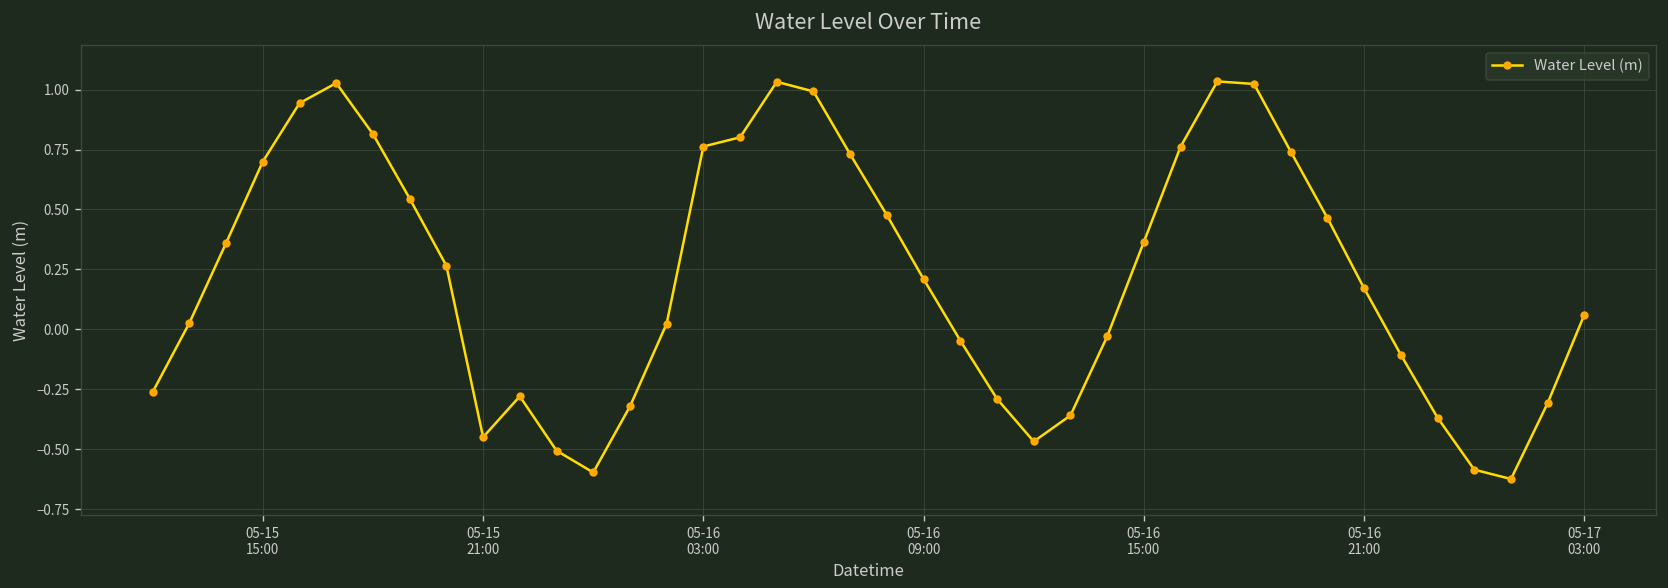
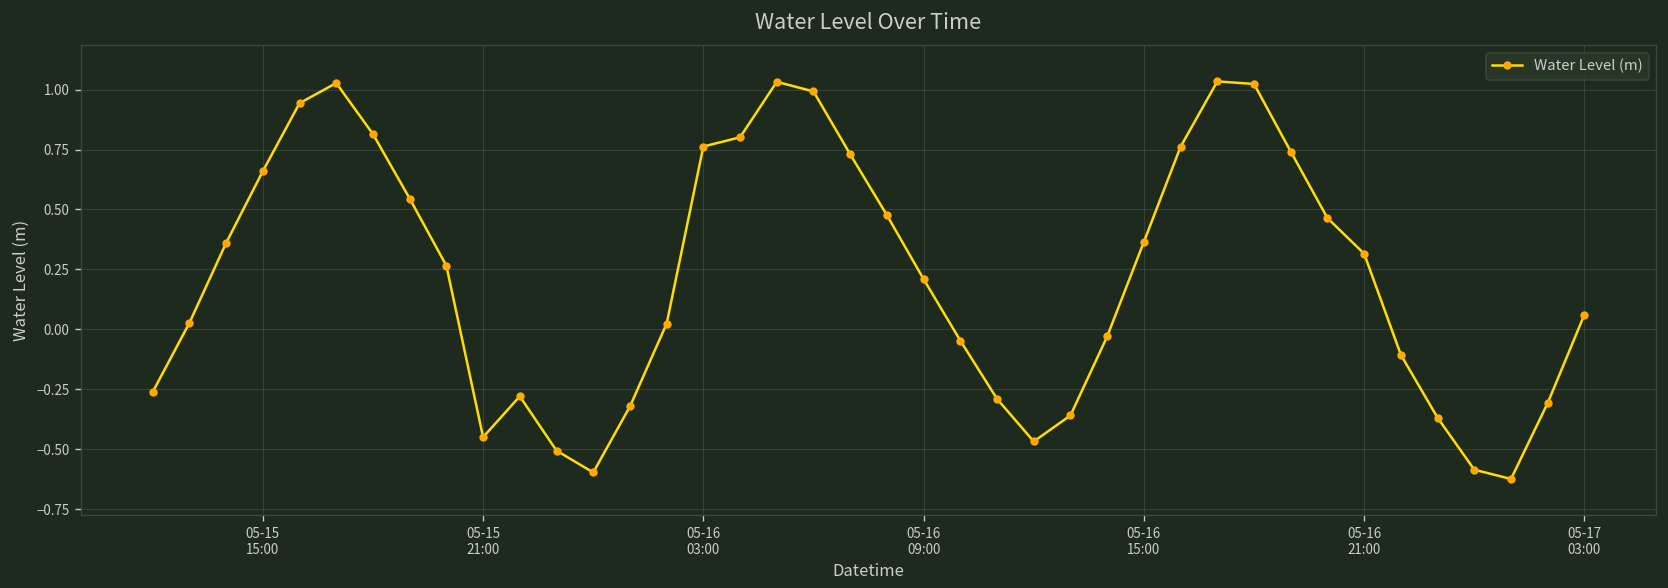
05-15 15:00: 0.70 -> 0.66
05-16 21:00: 0.17 -> 0.32
